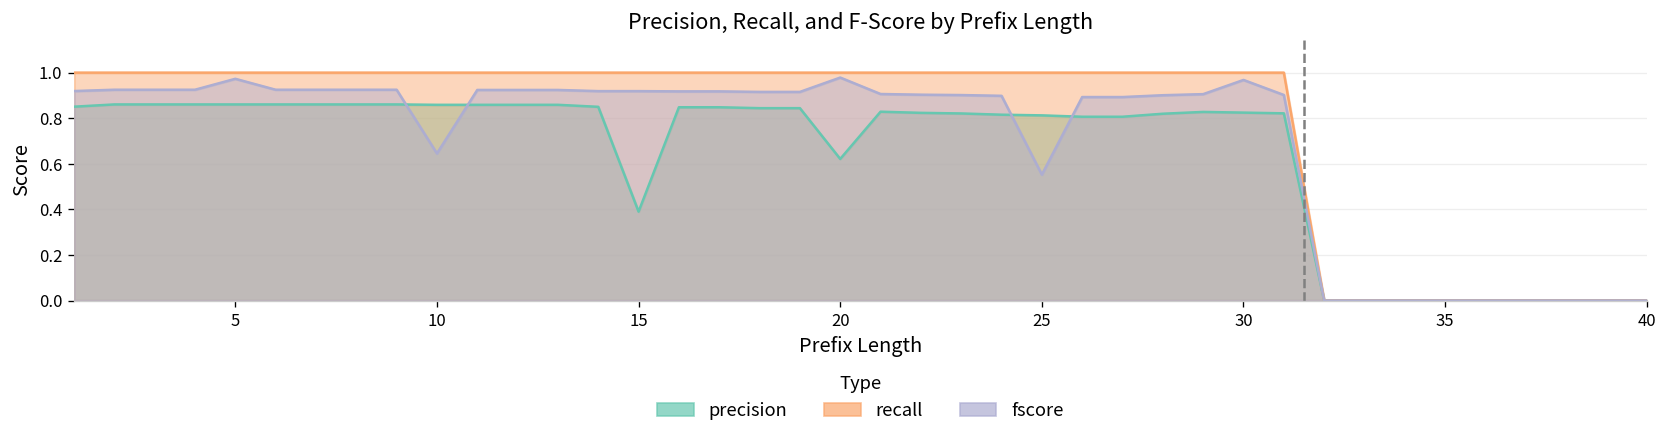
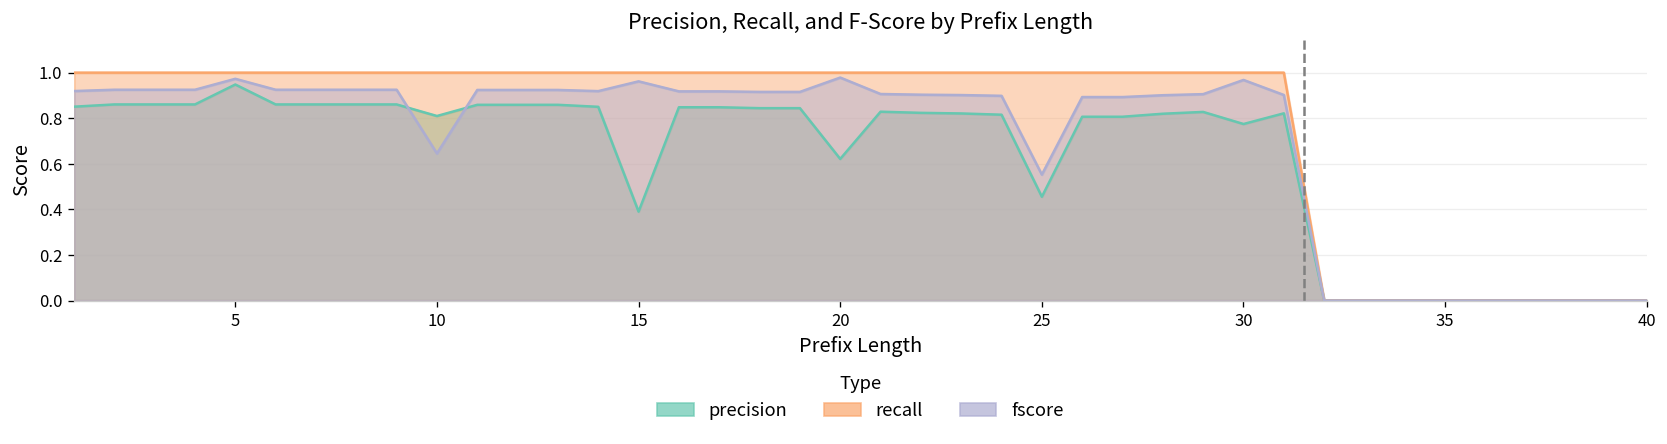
precision, 5: 0.86 -> 0.95
precision, 10: 0.86 -> 0.81
fscore, 15: 0.92 -> 0.96
precision, 25: 0.81 -> 0.46
precision, 30: 0.82 -> 0.77
